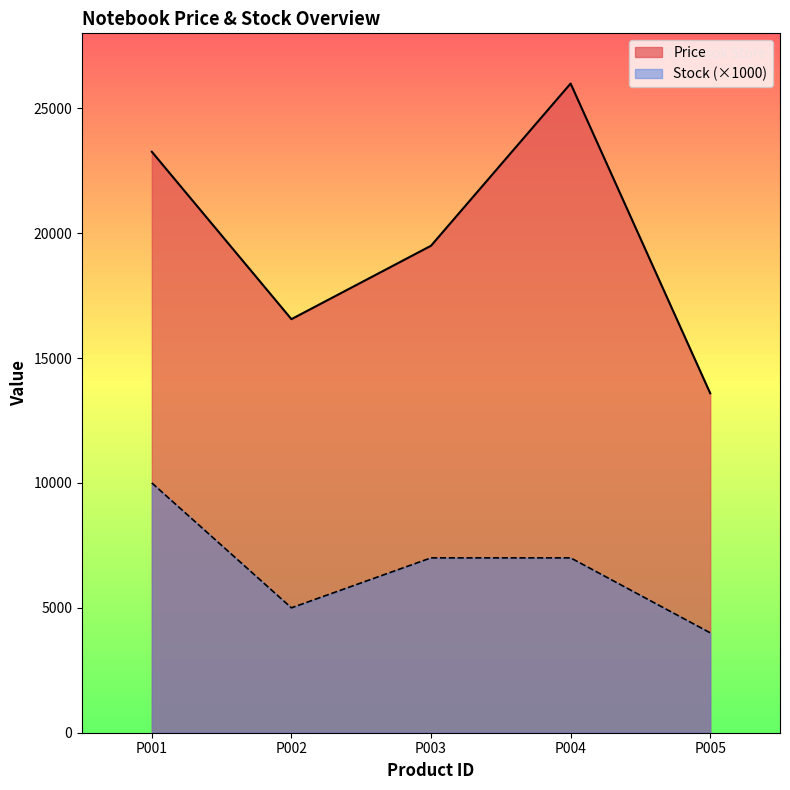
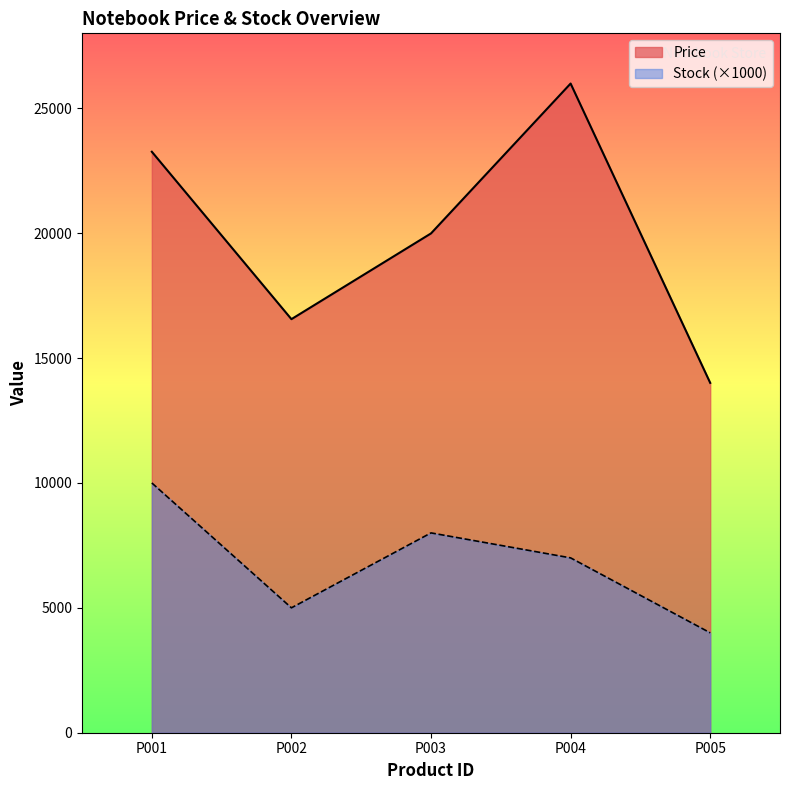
Price, P003: 19500 -> 20000
Stock (×1000), P003: 7000 -> 8000
Price, P005: 13600 -> 14000
